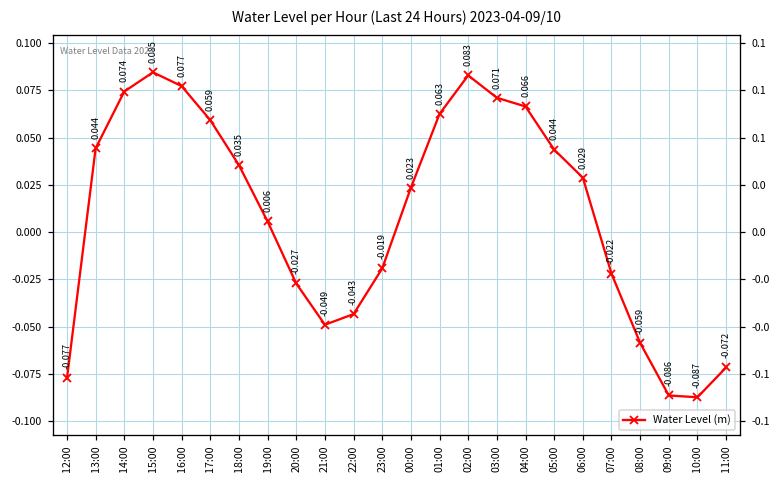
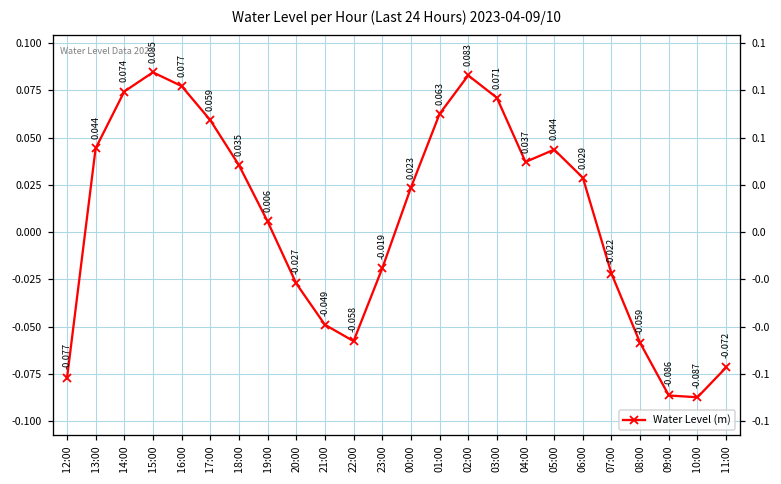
22:00: -0.043 -> -0.058
04:00: 0.066 -> 0.037
